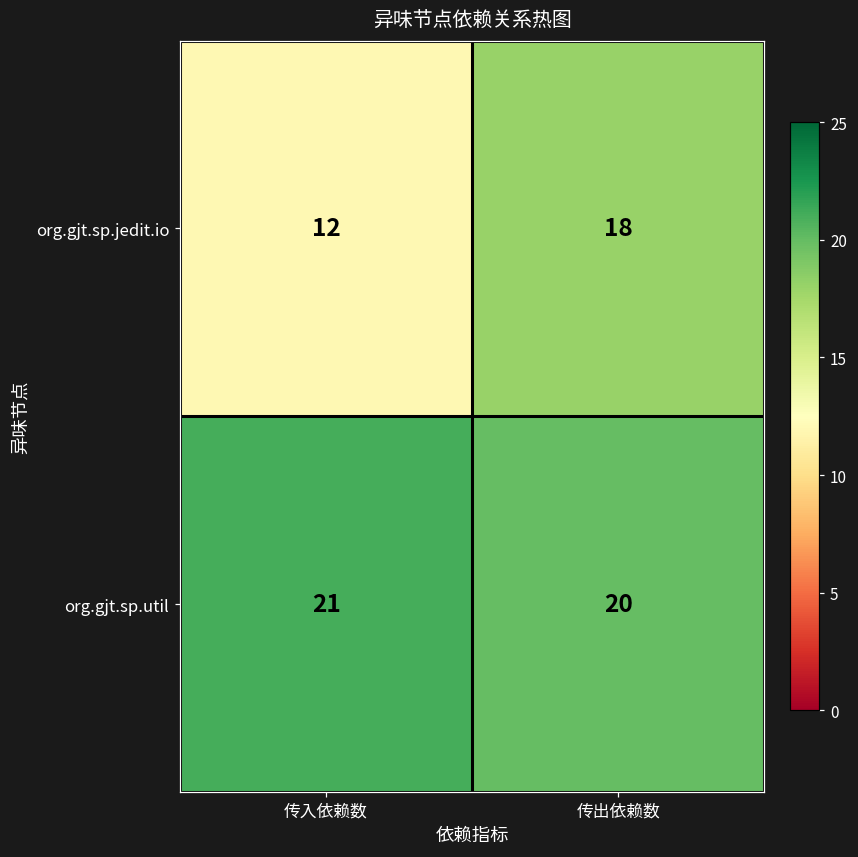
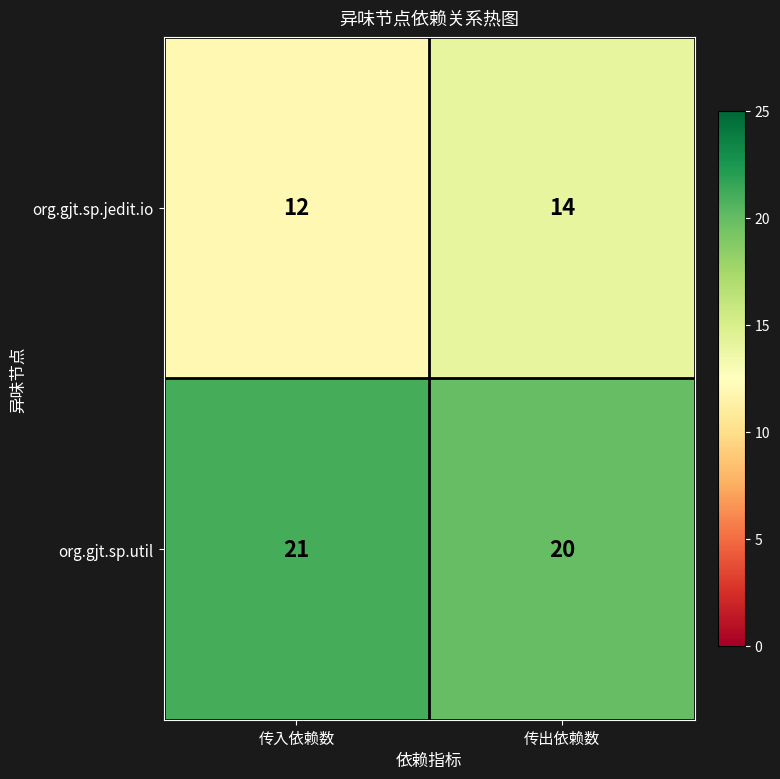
org.gjt.sp.jedit.io, 传出依赖数: 18 -> 14
